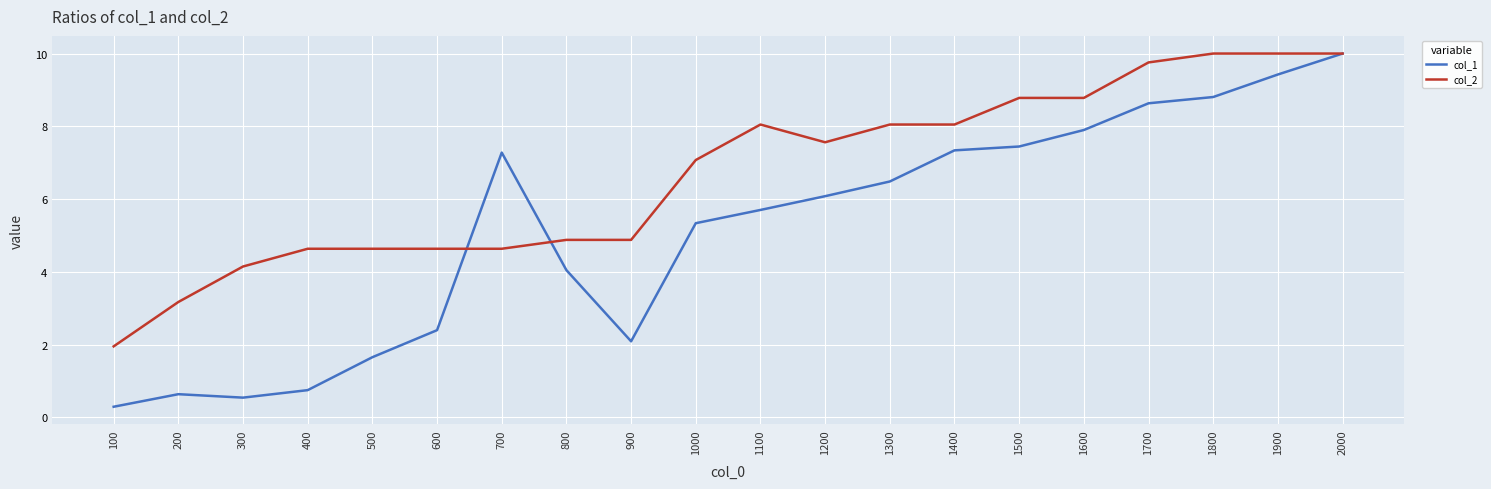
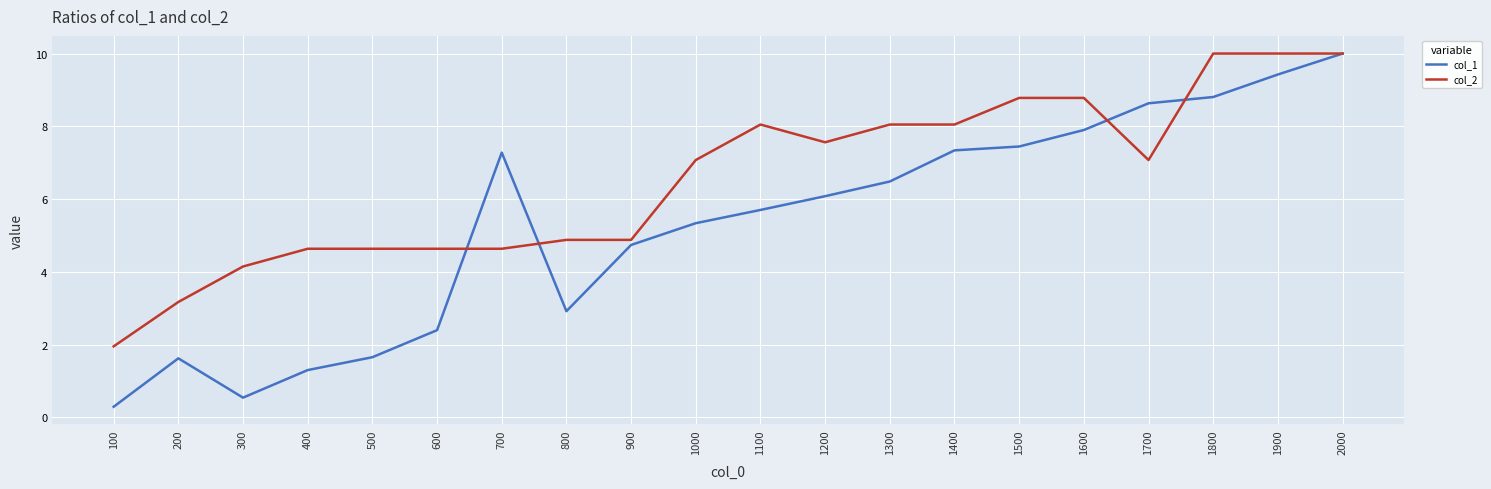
col_1, 200: 0.6 -> 1.6
col_1, 400: 0.7 -> 1.3
col_1, 800: 4.0 -> 2.9
col_1, 900: 2.1 -> 4.7
col_2, 1700: 9.8 -> 7.1
